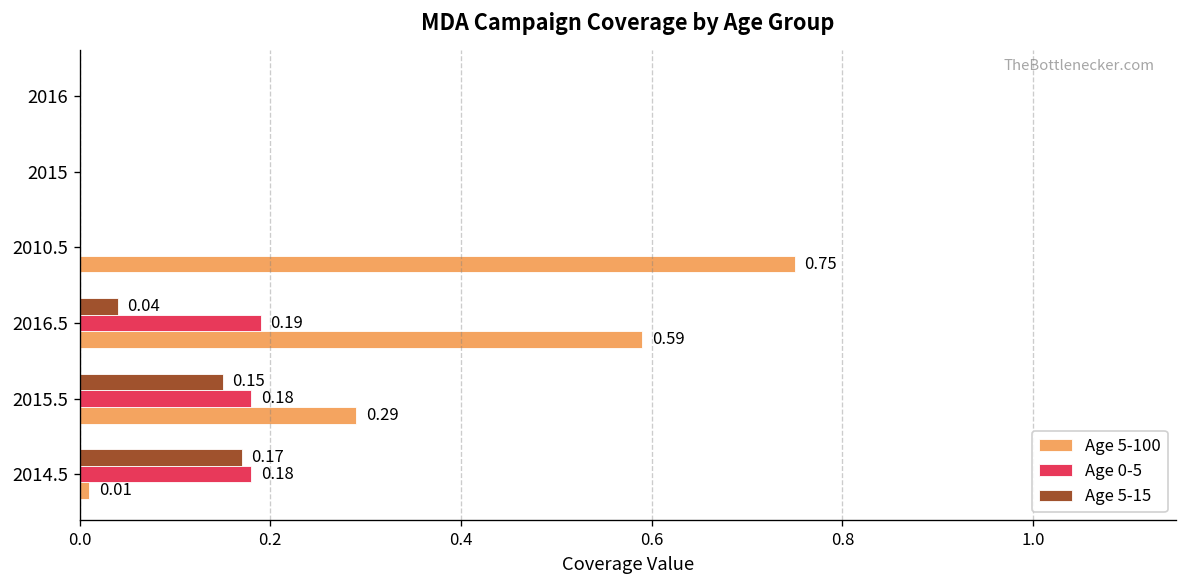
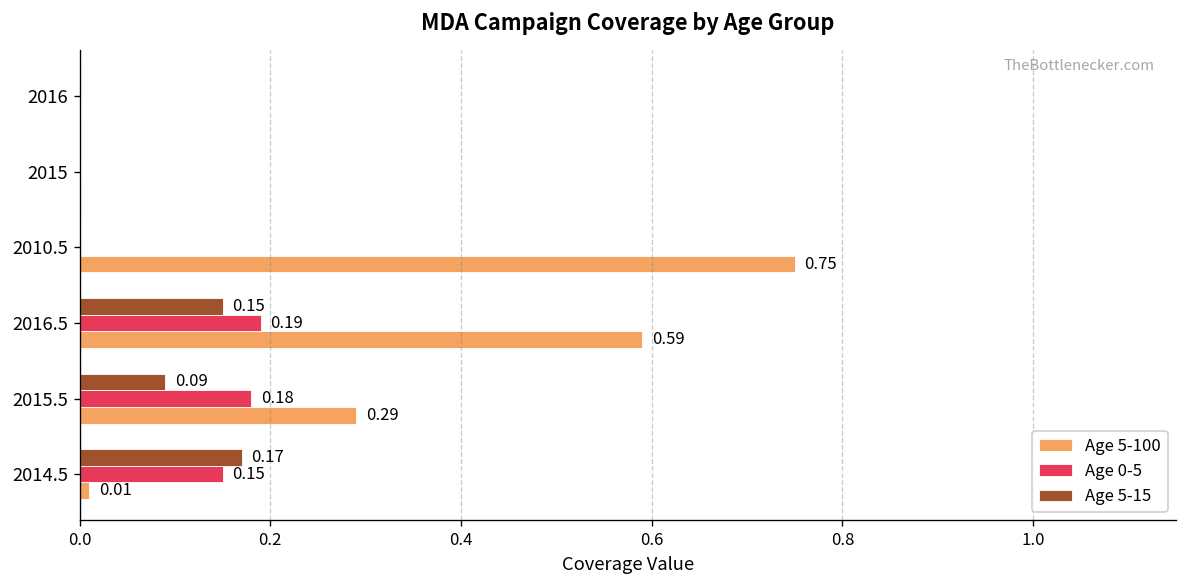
Age 5-15, 2016.5: 0.04 -> 0.15
Age 5-15, 2015.5: 0.15 -> 0.09
Age 0-5, 2014.5: 0.18 -> 0.15
